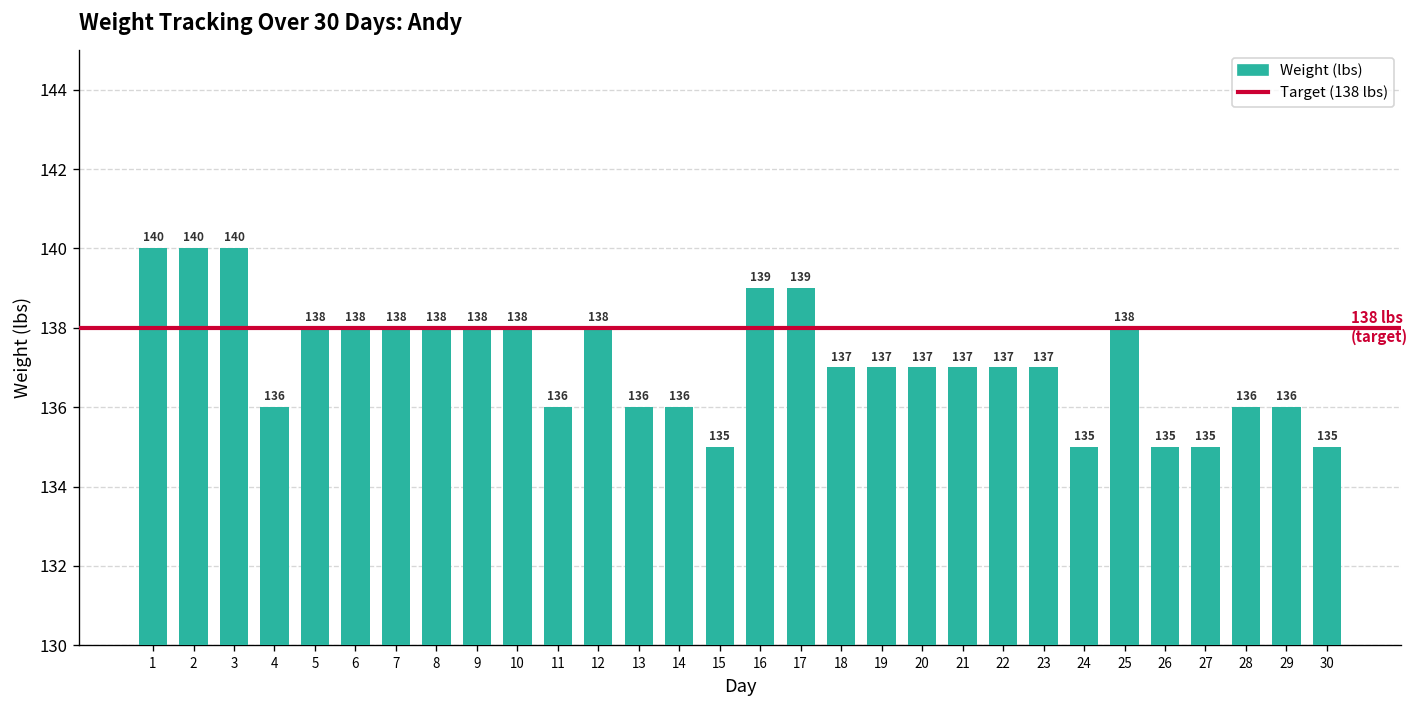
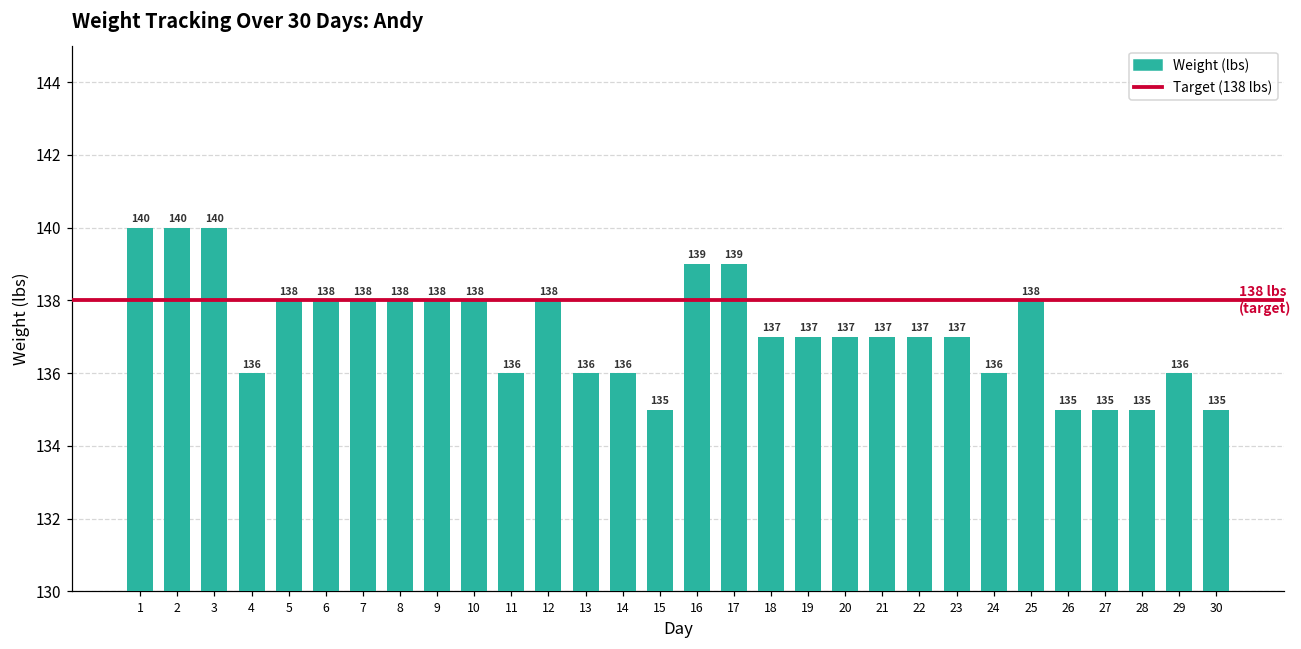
24: 135 -> 136
28: 136 -> 135
